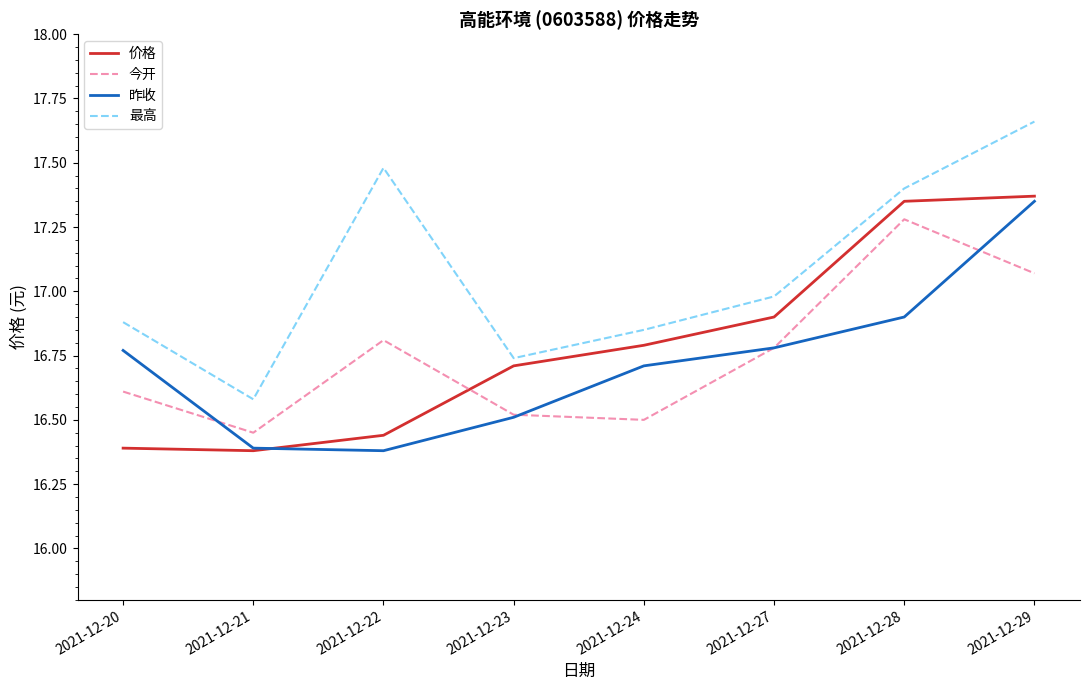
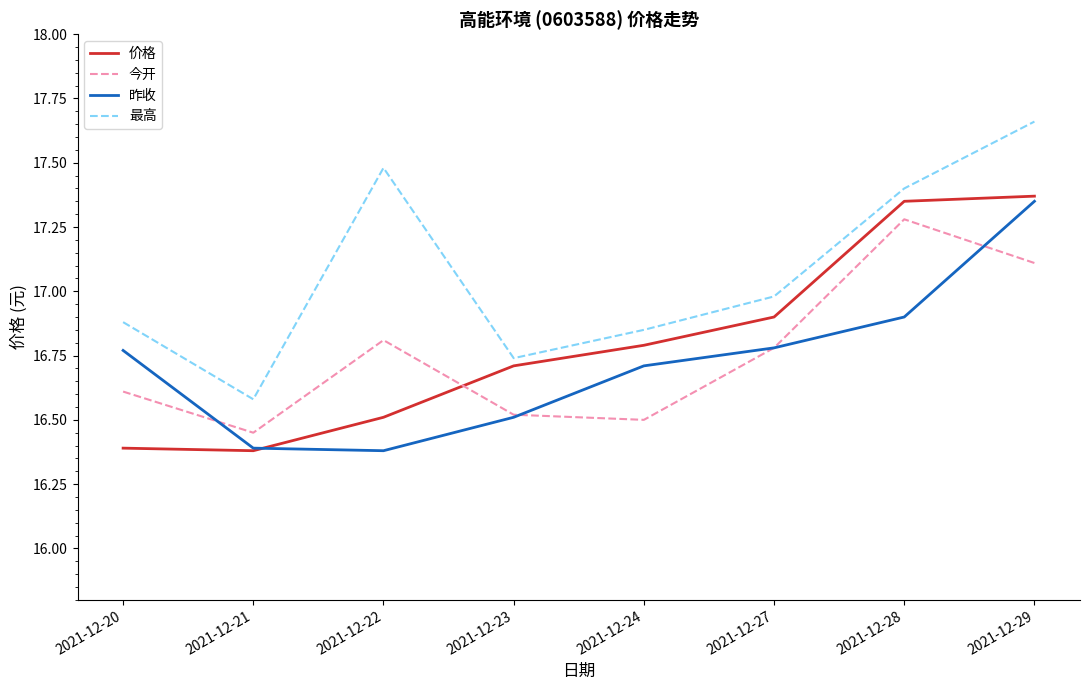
价格, 2021-12-22: 16.44 -> 16.51
今开, 2021-12-29: 17.07 -> 17.11
